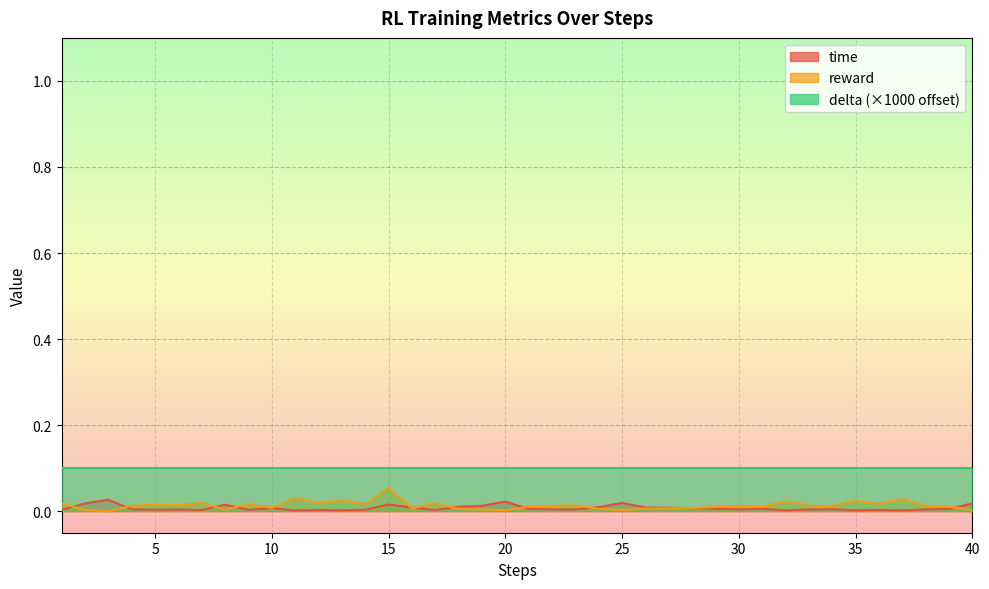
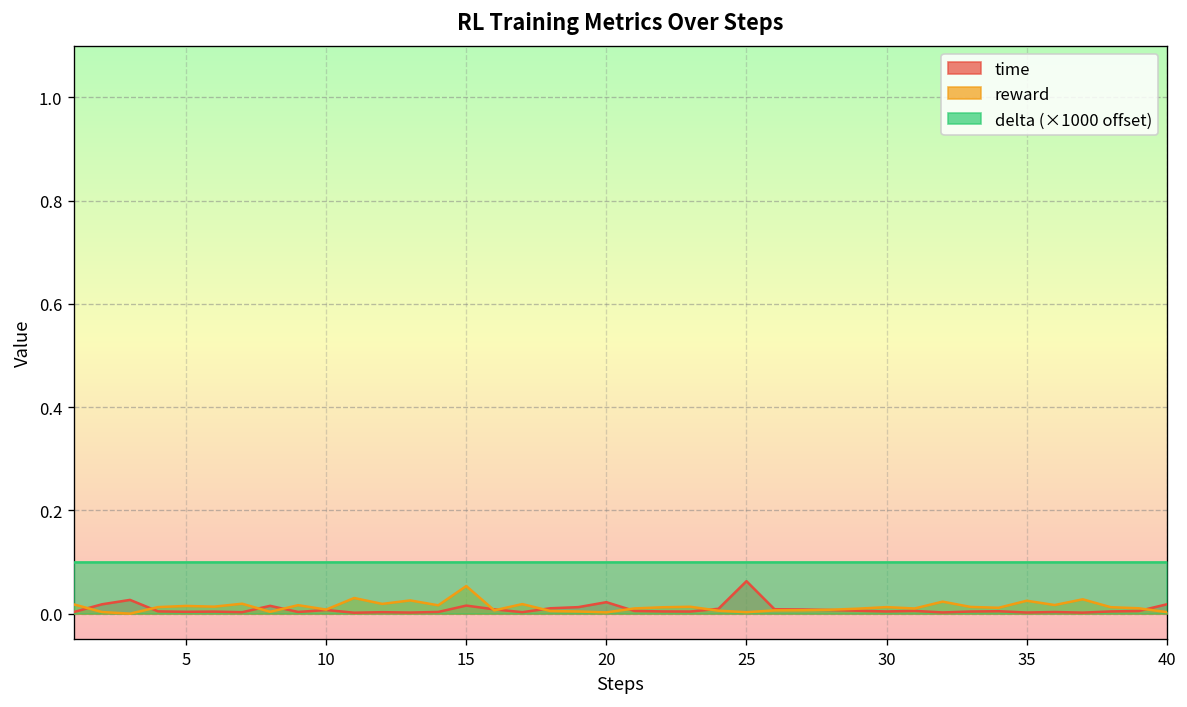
time, 25: 0.02 -> 0.06
